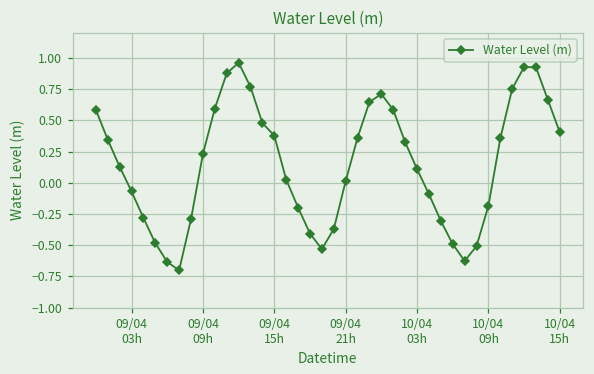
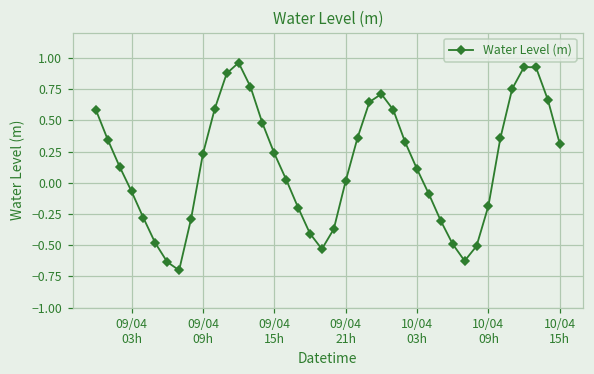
09/04 15h: 0.38 -> 0.24
10/04 15h: 0.40 -> 0.31
